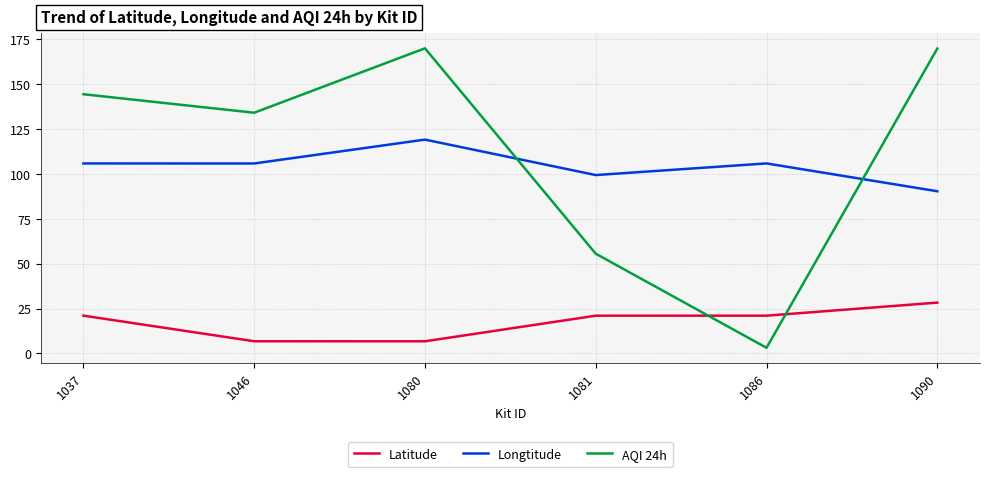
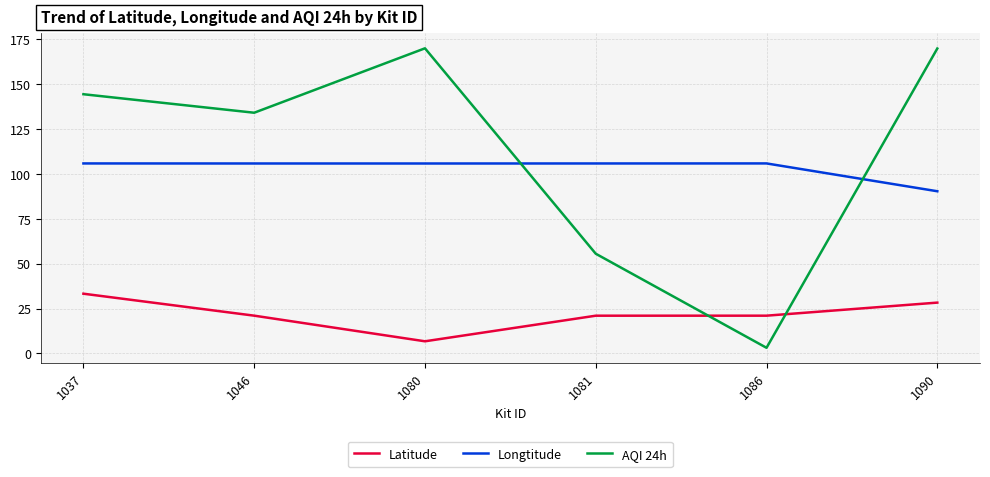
Latitude, 1037: 21 -> 33
Latitude, 1046: 7 -> 21
Longtitude, 1080: 119 -> 106
Longtitude, 1081: 99 -> 106
